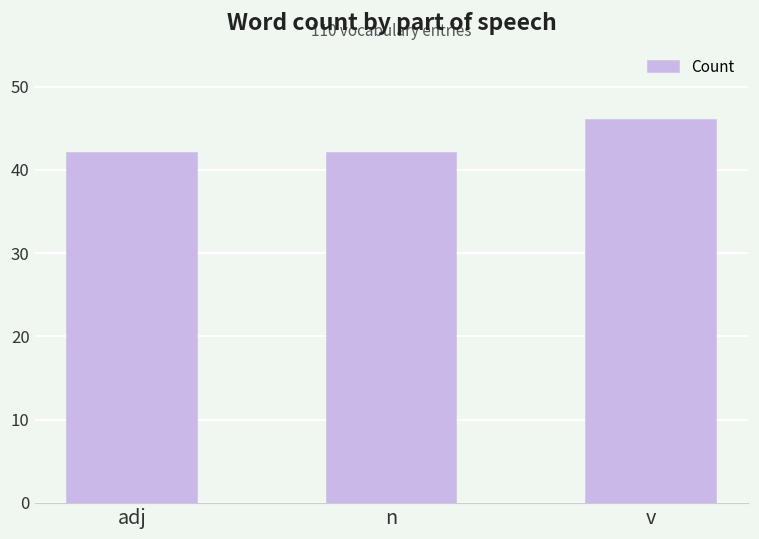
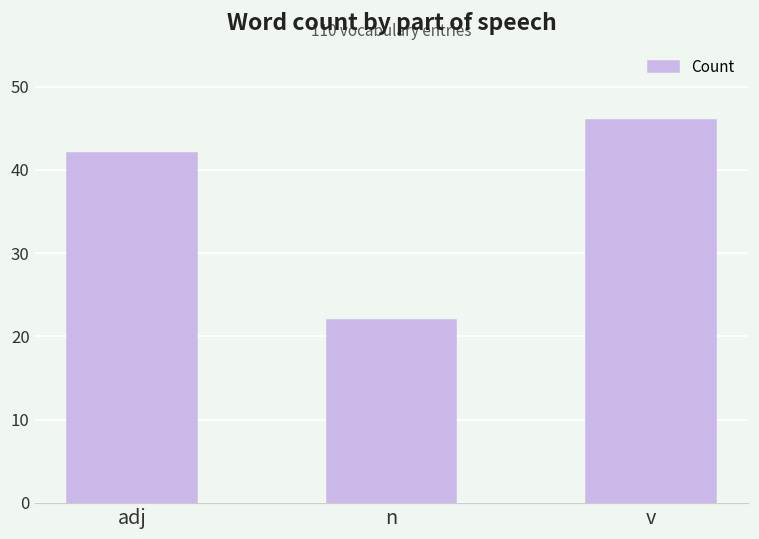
n: 42 -> 22
